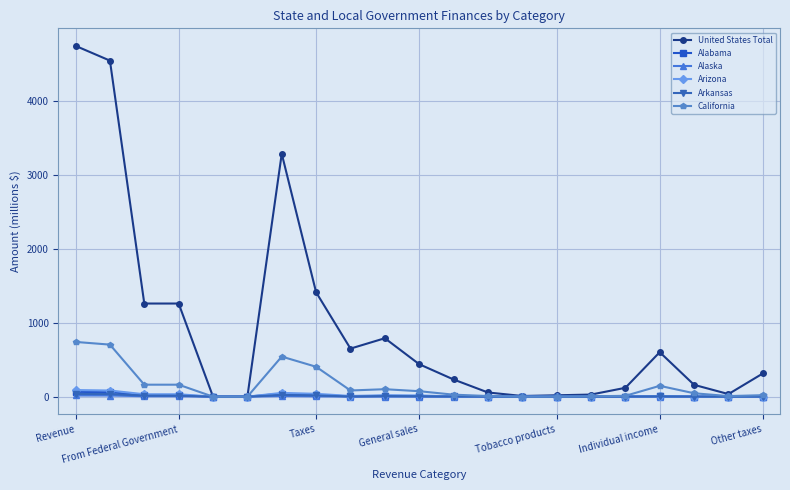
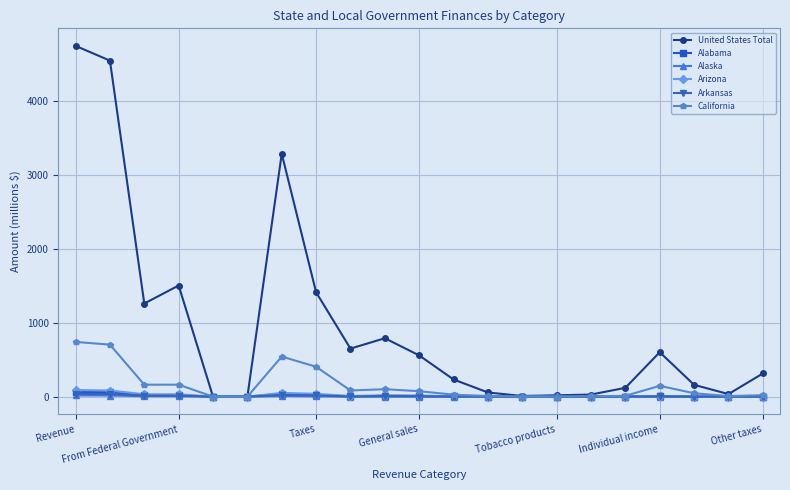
United States Total, From Federal Government: 1300 -> 1500
United States Total, General sales: 400 -> 600
